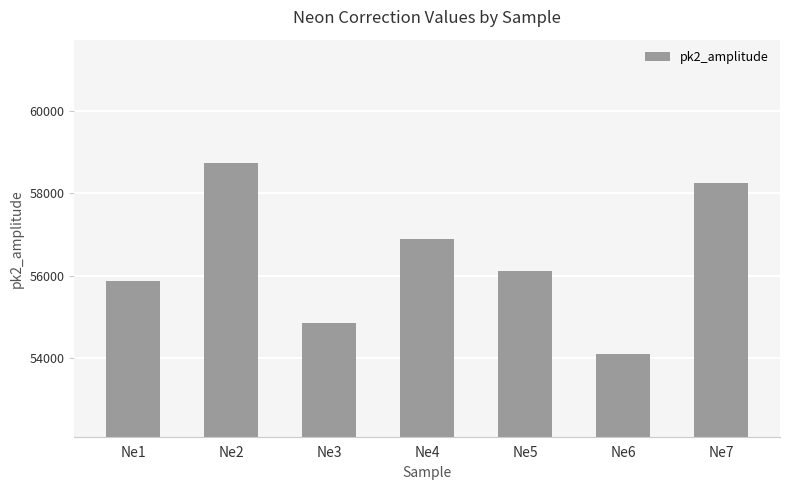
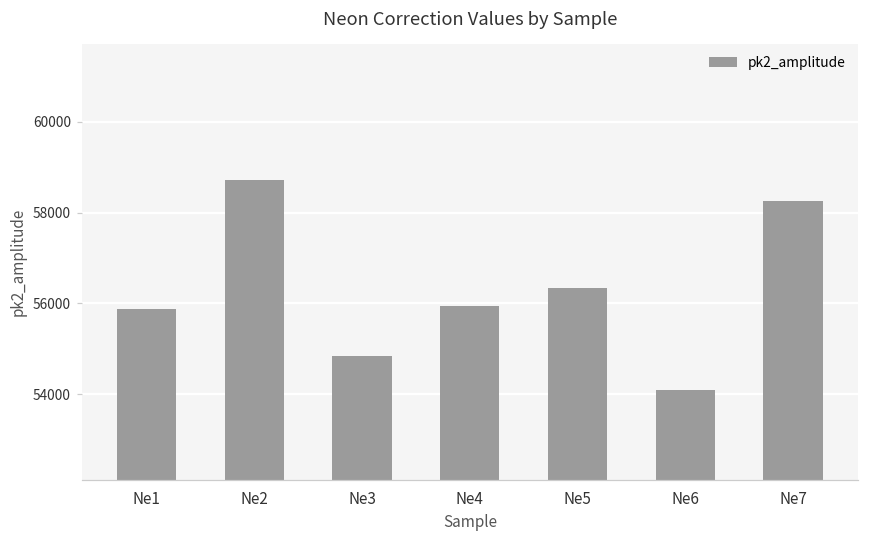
Ne4: 56900 -> 55900
Ne5: 56100 -> 56300
